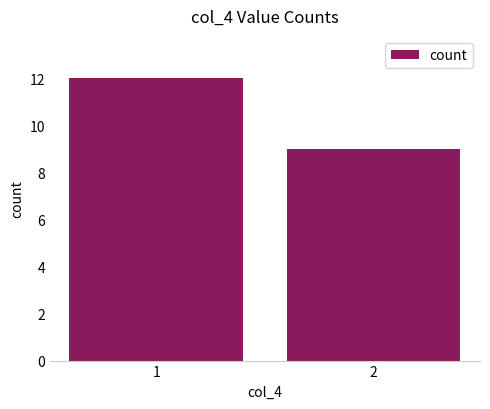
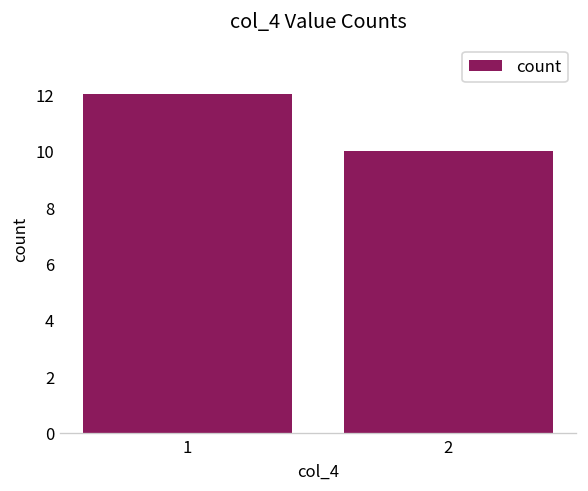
2: 9 -> 10
